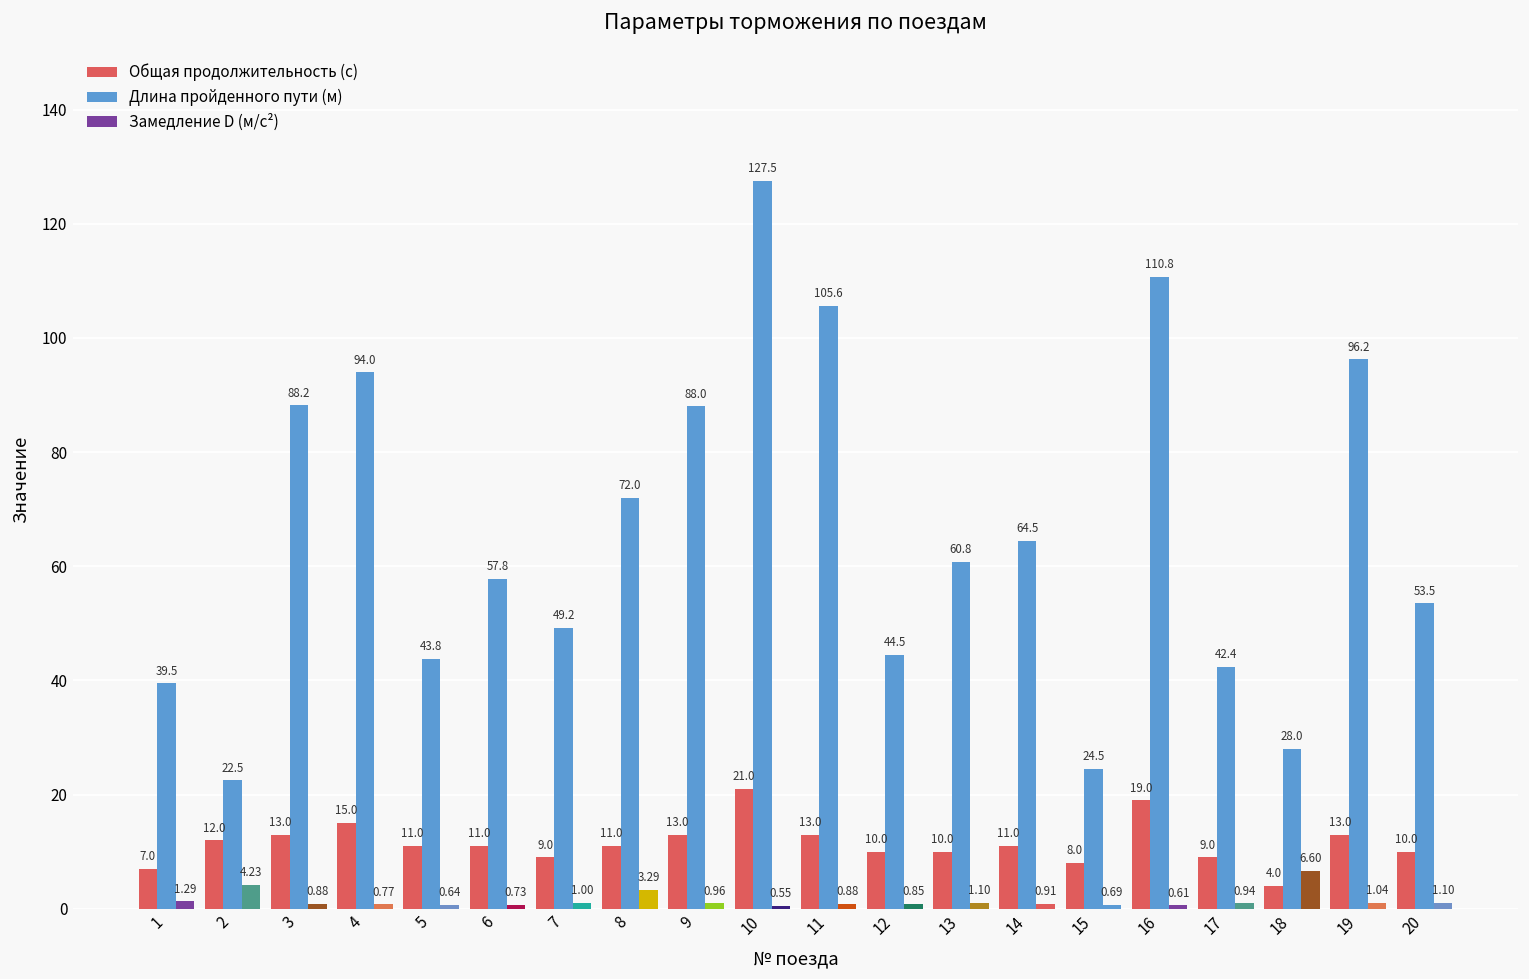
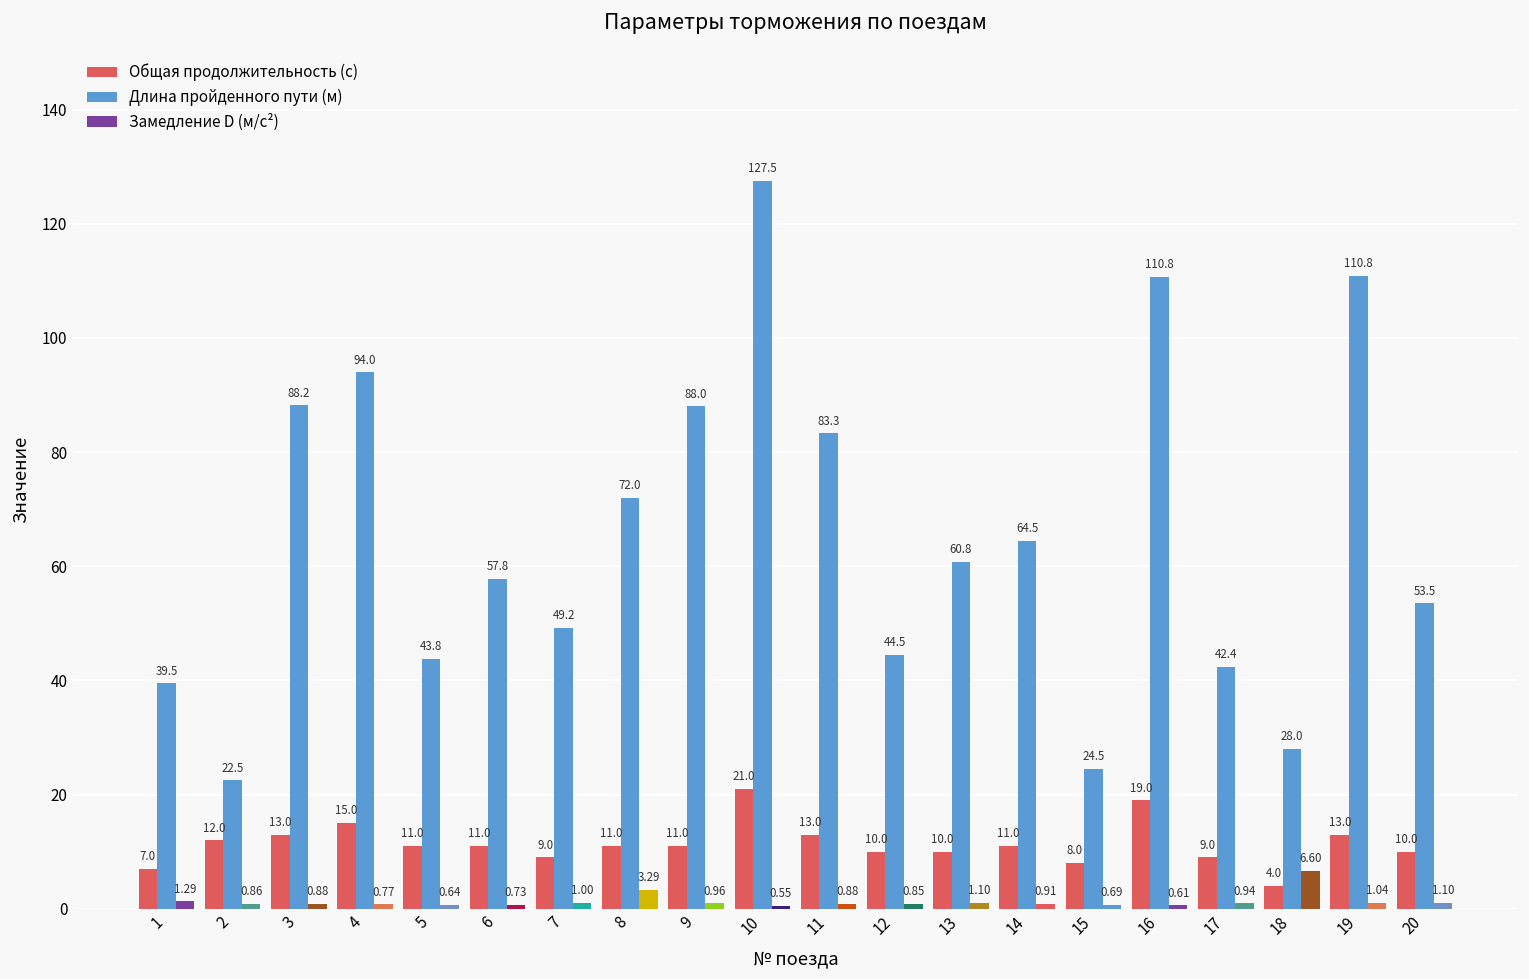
Замедление D (м/с²), 2: 4.23 -> 0.86
Общая продолжительность (с), 9: 13.0 -> 11.0
Длина пройденного пути (м), 11: 105.6 -> 83.3
Длина пройденного пути (м), 19: 96.2 -> 110.8
